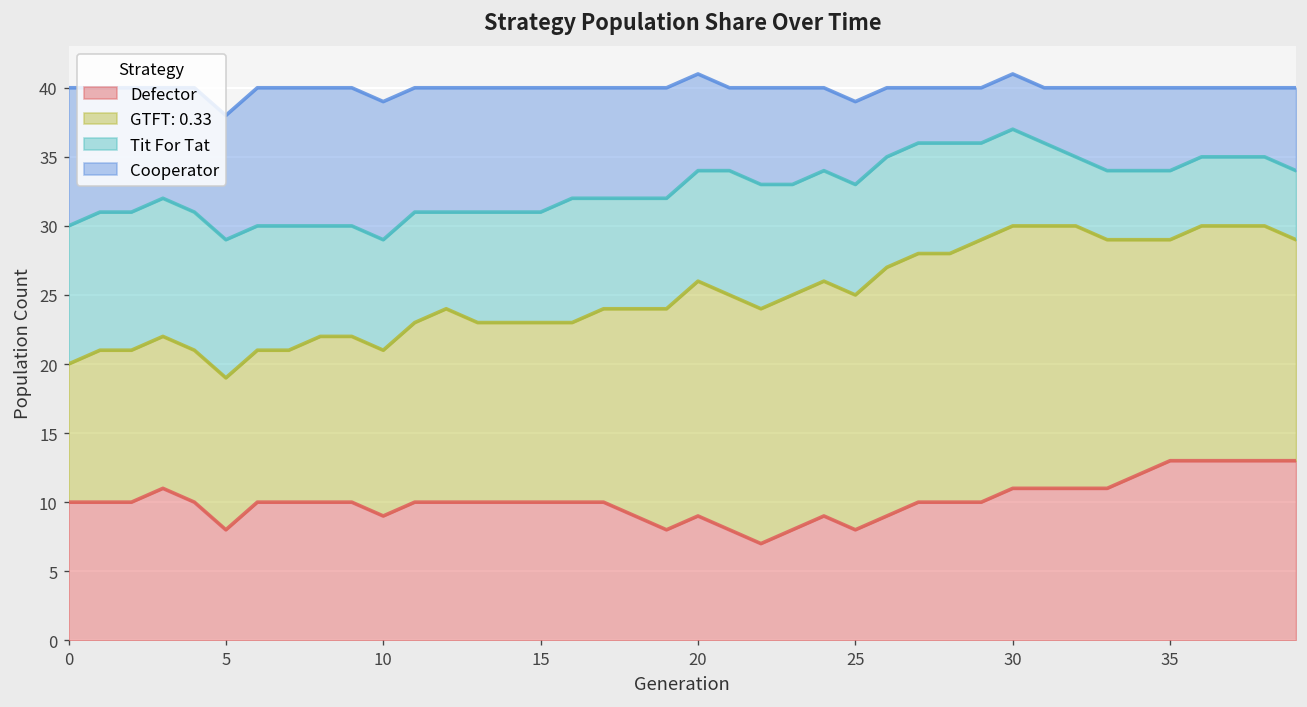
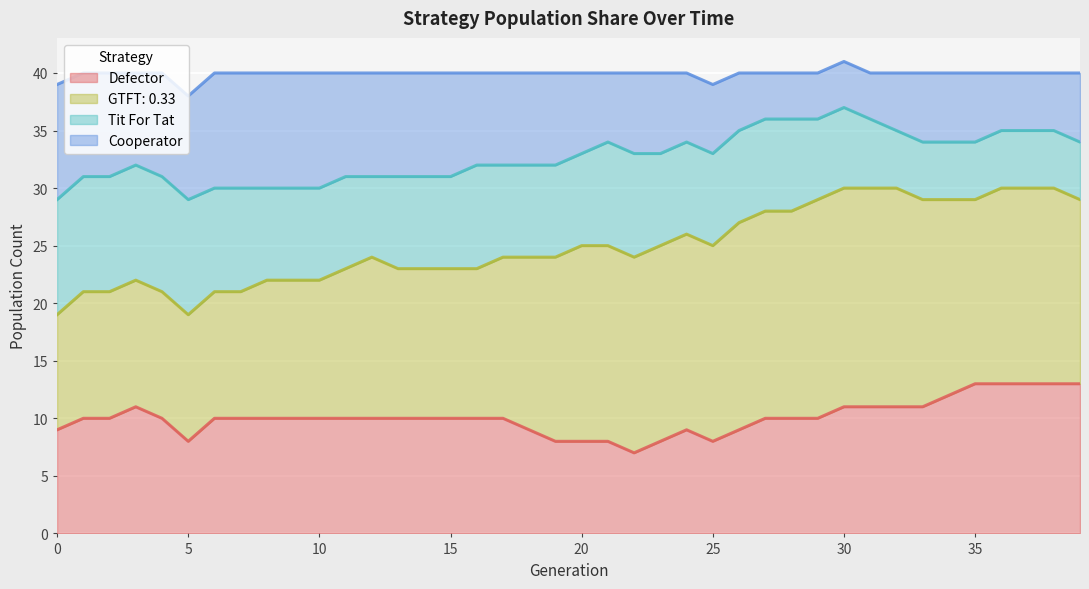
Defector, 0: 10 -> 9
Defector, 10: 9 -> 10
Defector, 20: 9 -> 8
